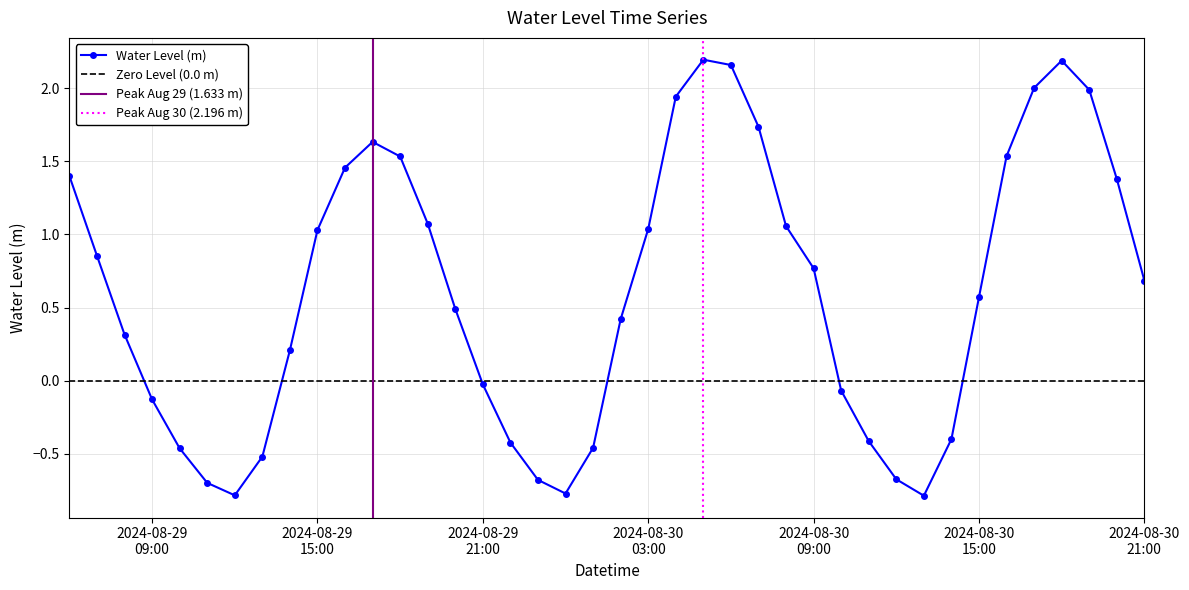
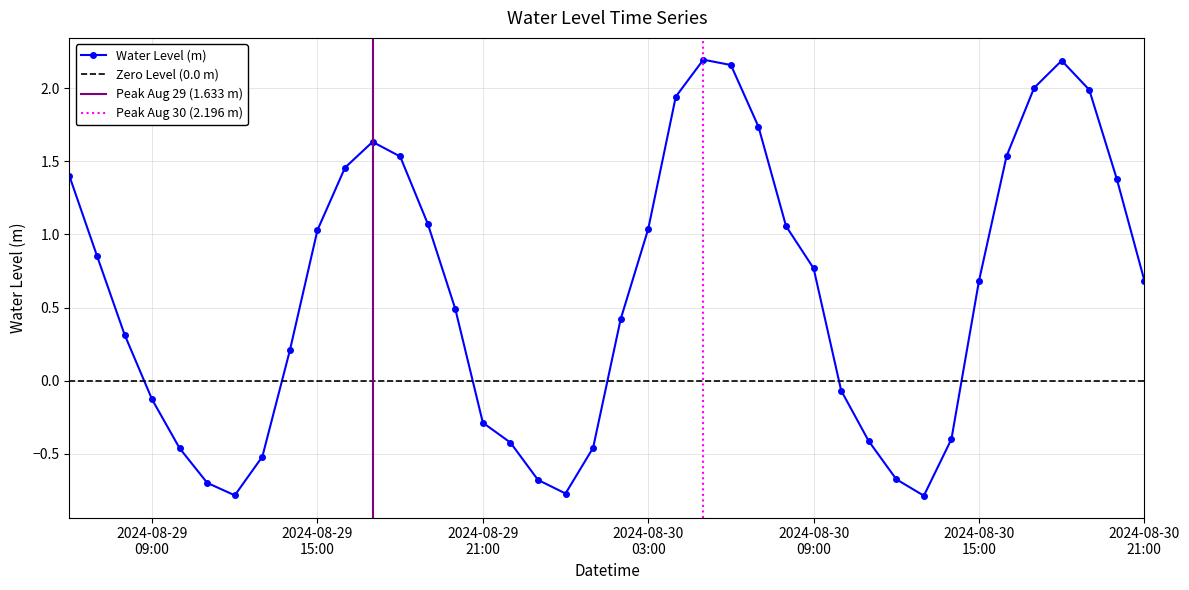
2024-08-29 21:00: -0.03 -> -0.29
2024-08-30 15:00: 0.57 -> 0.68
